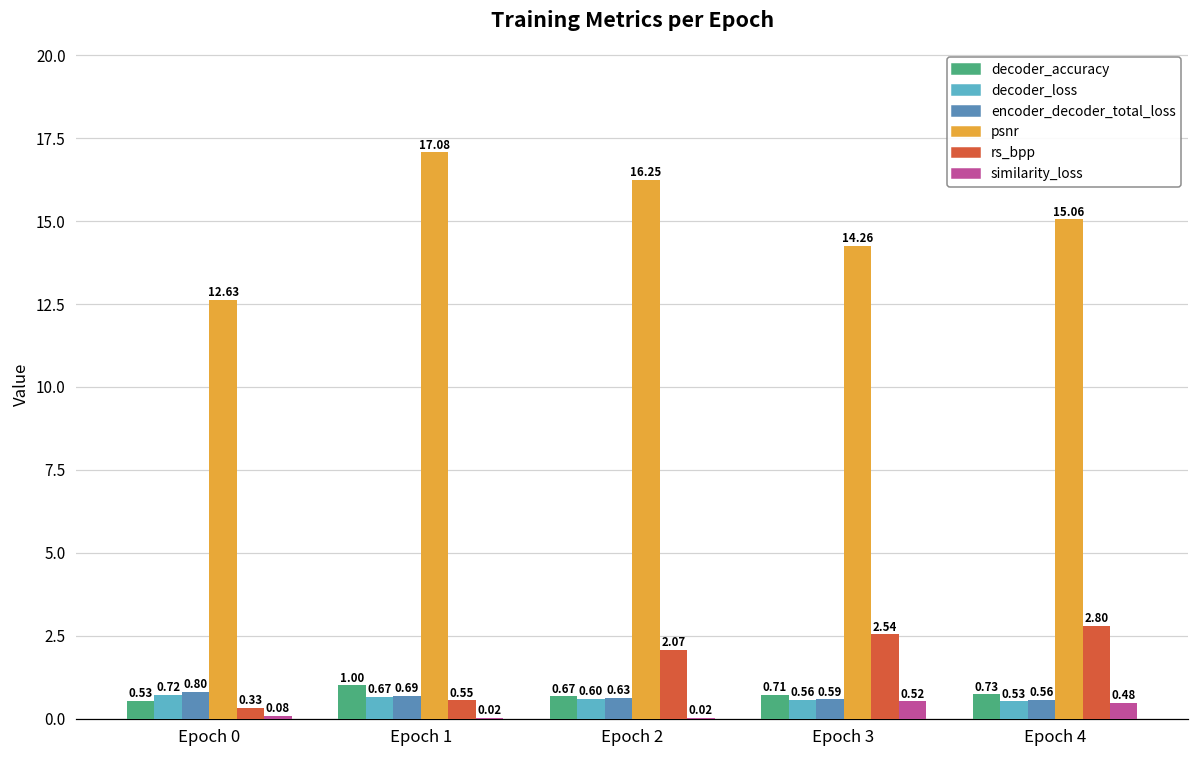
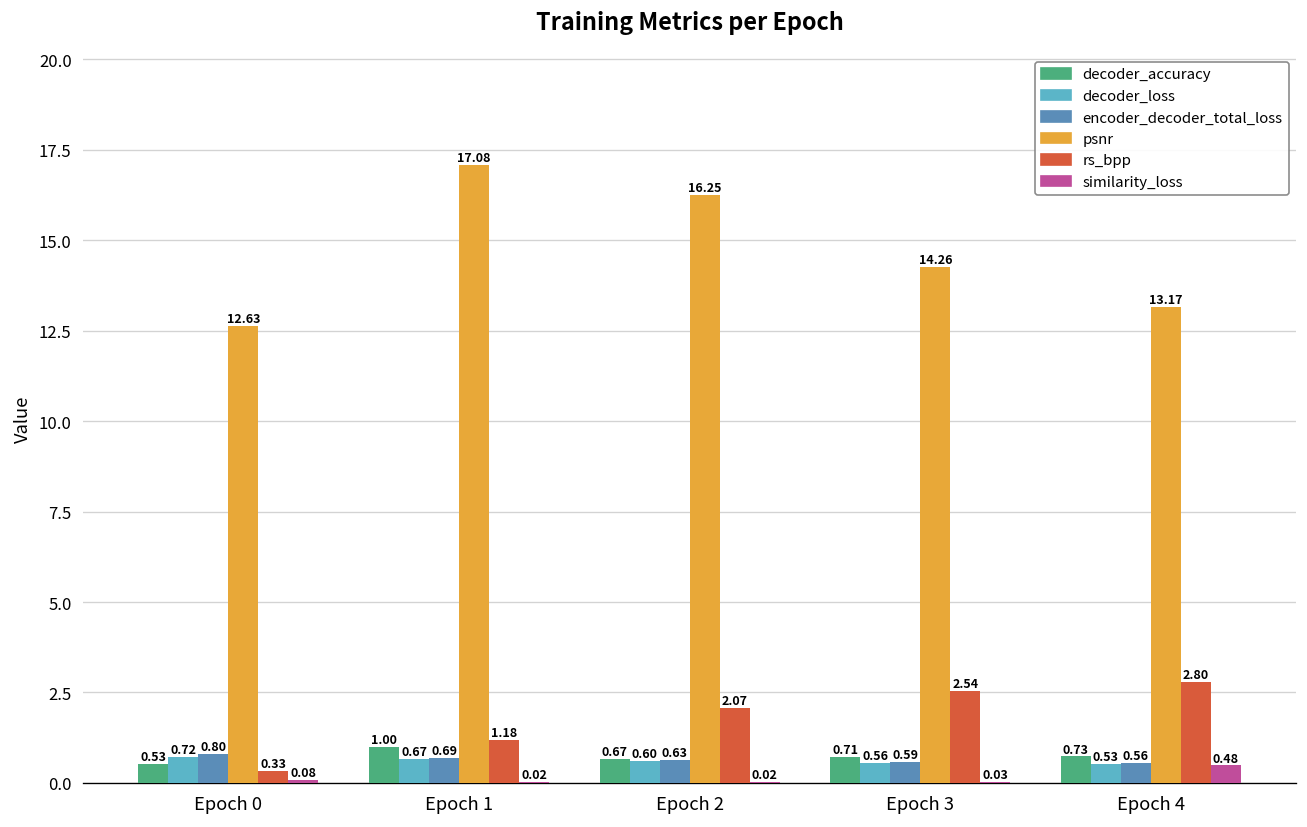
rs_bpp, Epoch 1: 0.55 -> 1.18
similarity_loss, Epoch 3: 0.52 -> 0.03
psnr, Epoch 4: 15.06 -> 13.17
